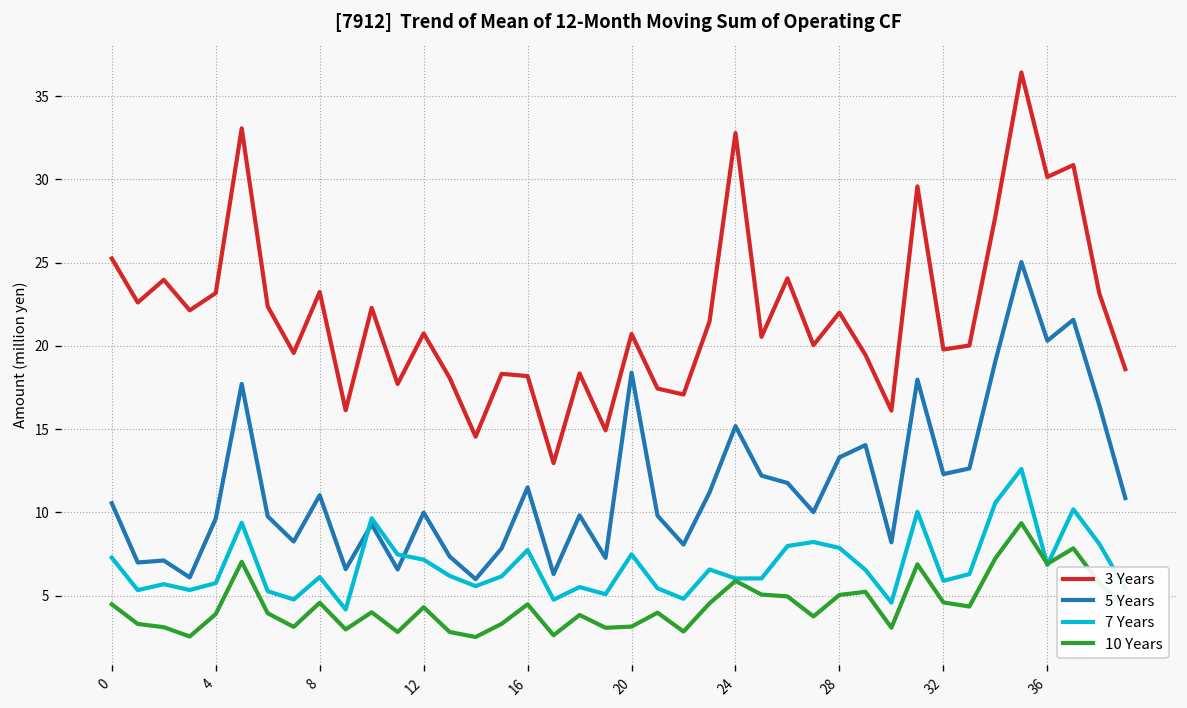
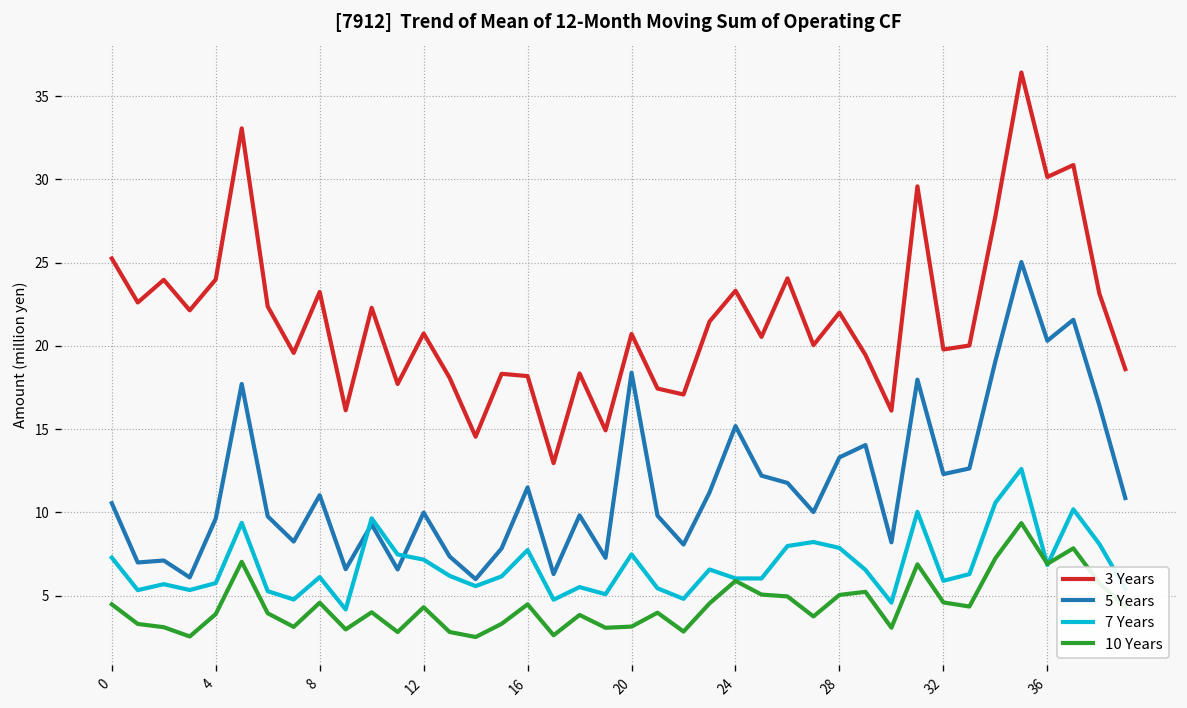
3 Years, 4: 23.2 -> 24.0
3 Years, 24: 32.8 -> 23.3
